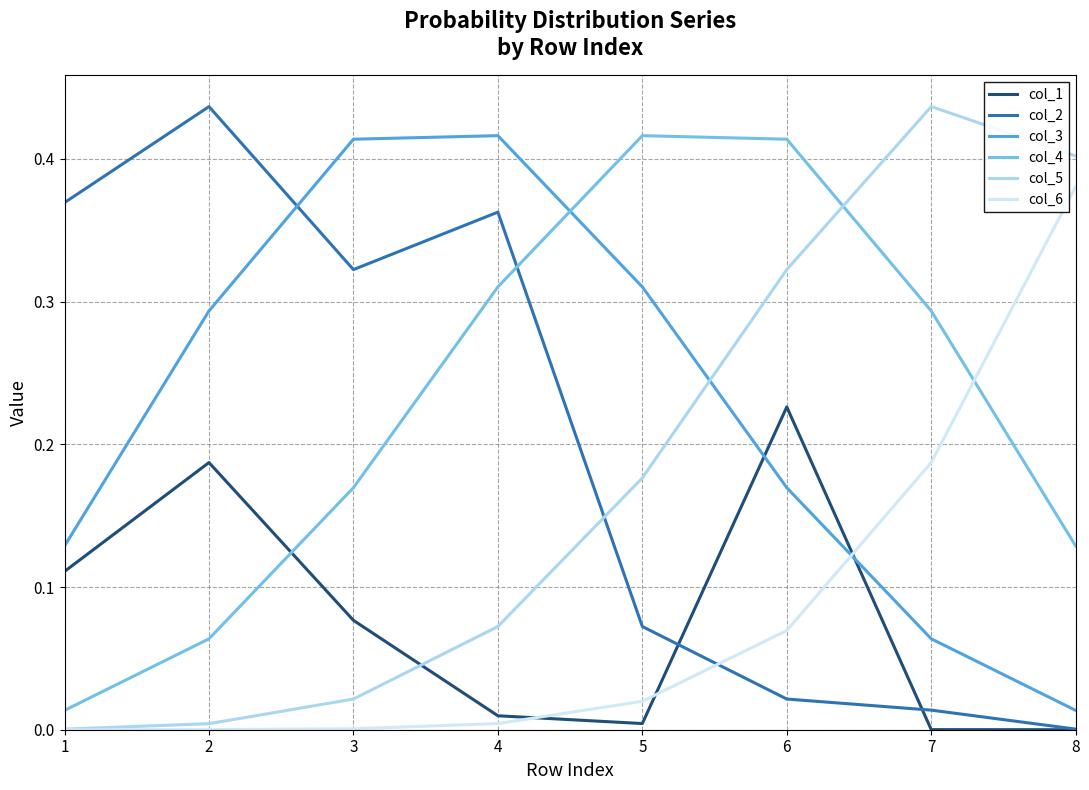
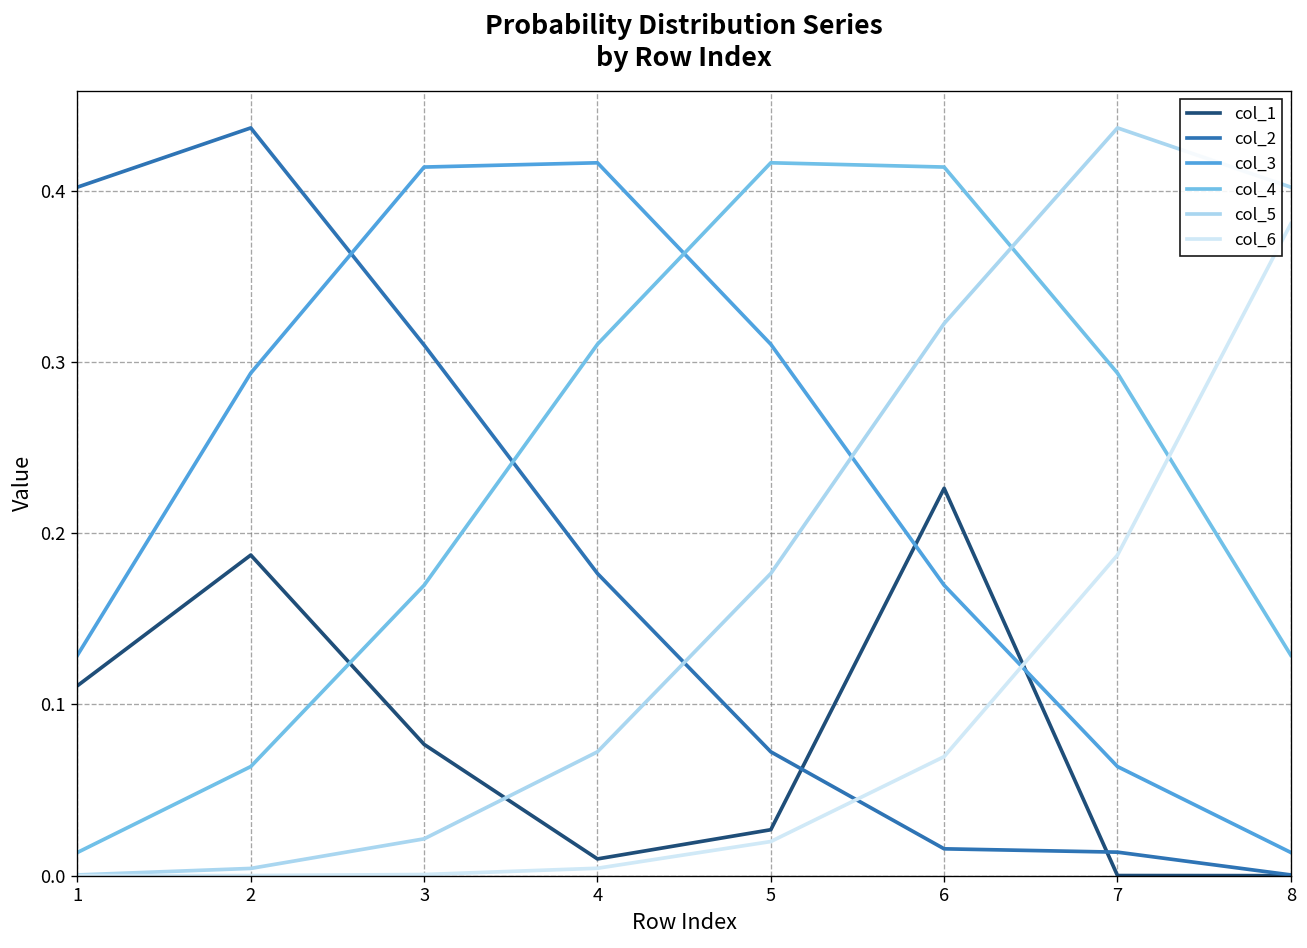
col_2, 1: 0.369 -> 0.402
col_2, 3: 0.322 -> 0.310
col_2, 4: 0.363 -> 0.176
col_1, 5: 0.004 -> 0.027
col_2, 6: 0.022 -> 0.016
